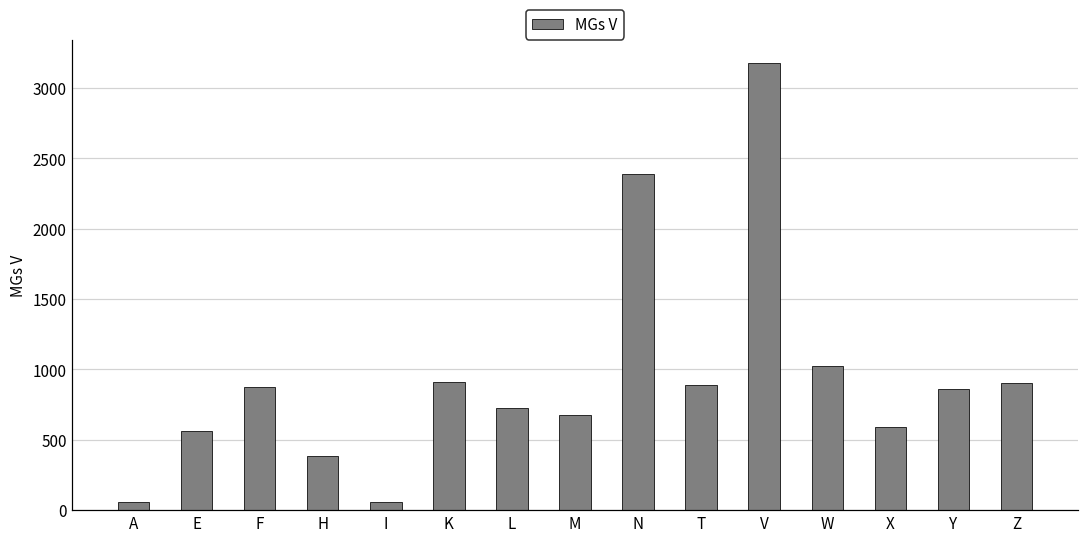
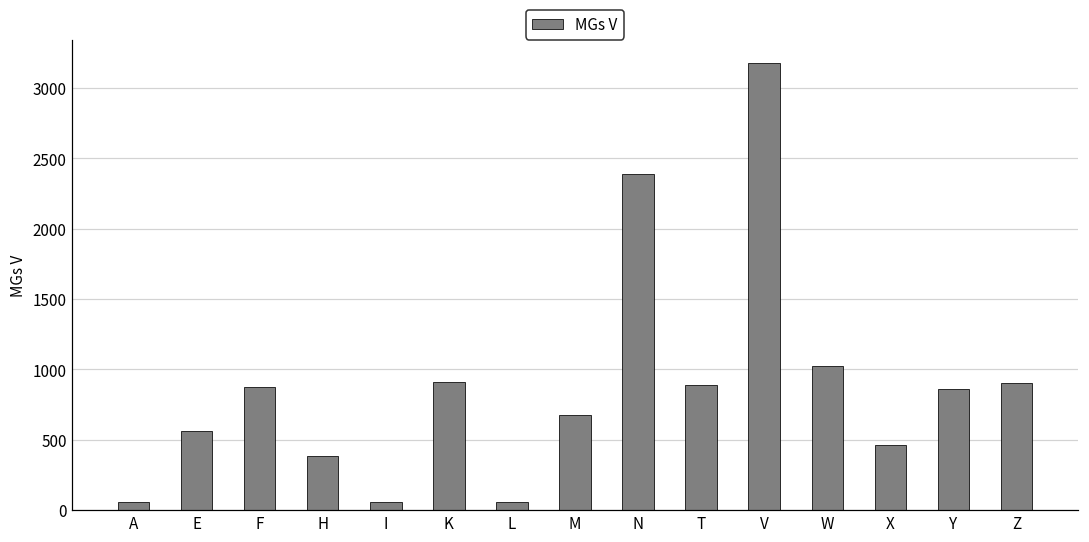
L: 730 -> 60
X: 590 -> 460
